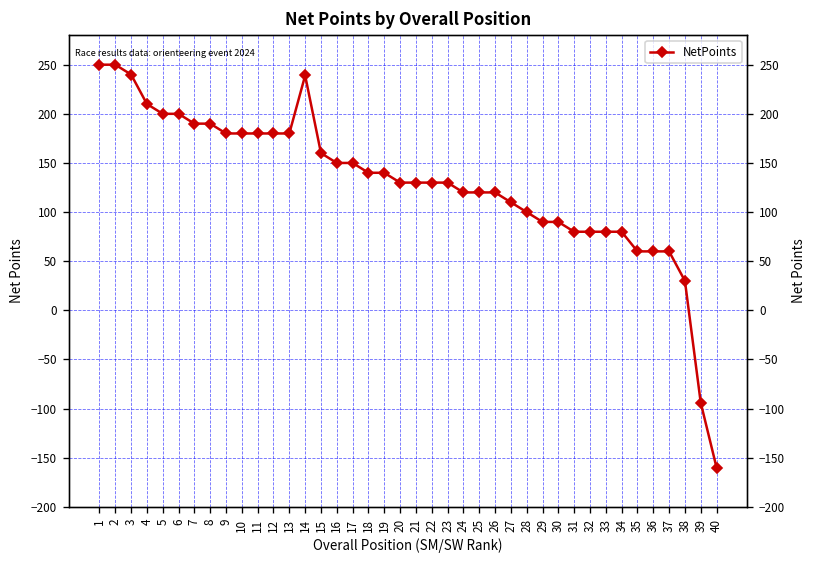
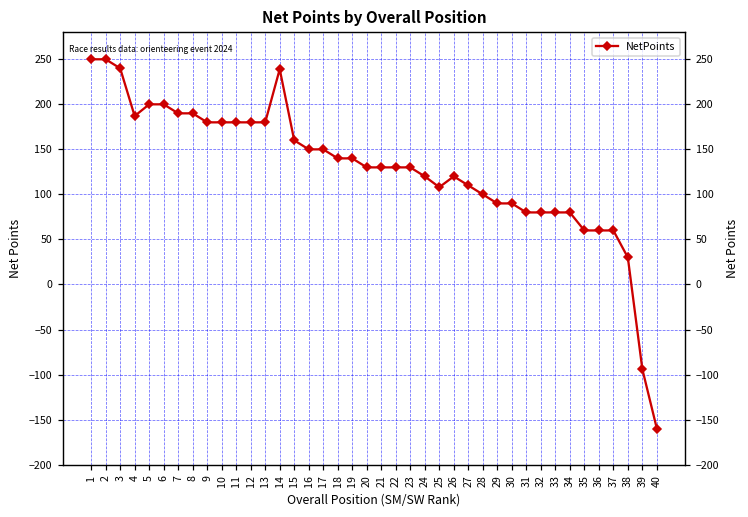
4: 210 -> 190
25: 120 -> 110
